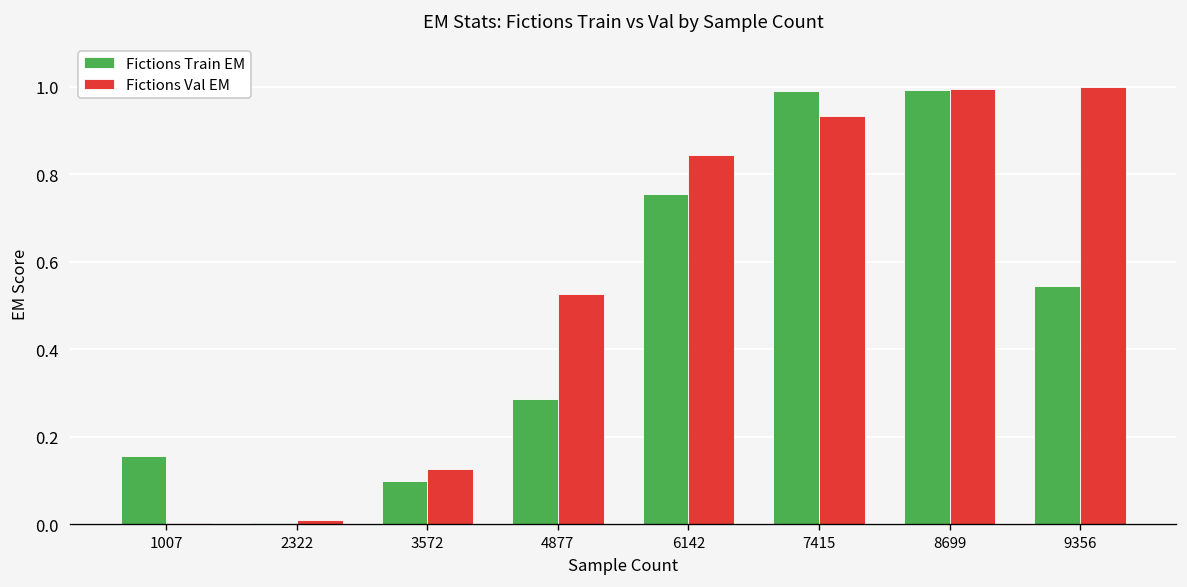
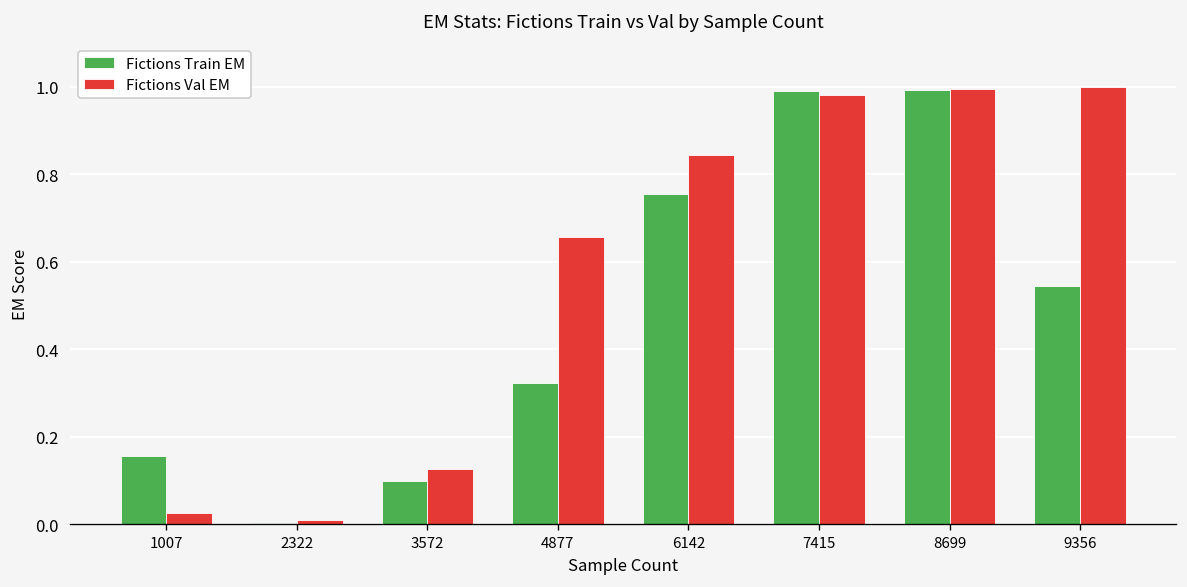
Fictions Val EM, 1007: 0.00 -> 0.03
Fictions Train EM, 4877: 0.29 -> 0.32
Fictions Val EM, 4877: 0.53 -> 0.66
Fictions Val EM, 7415: 0.93 -> 0.98
